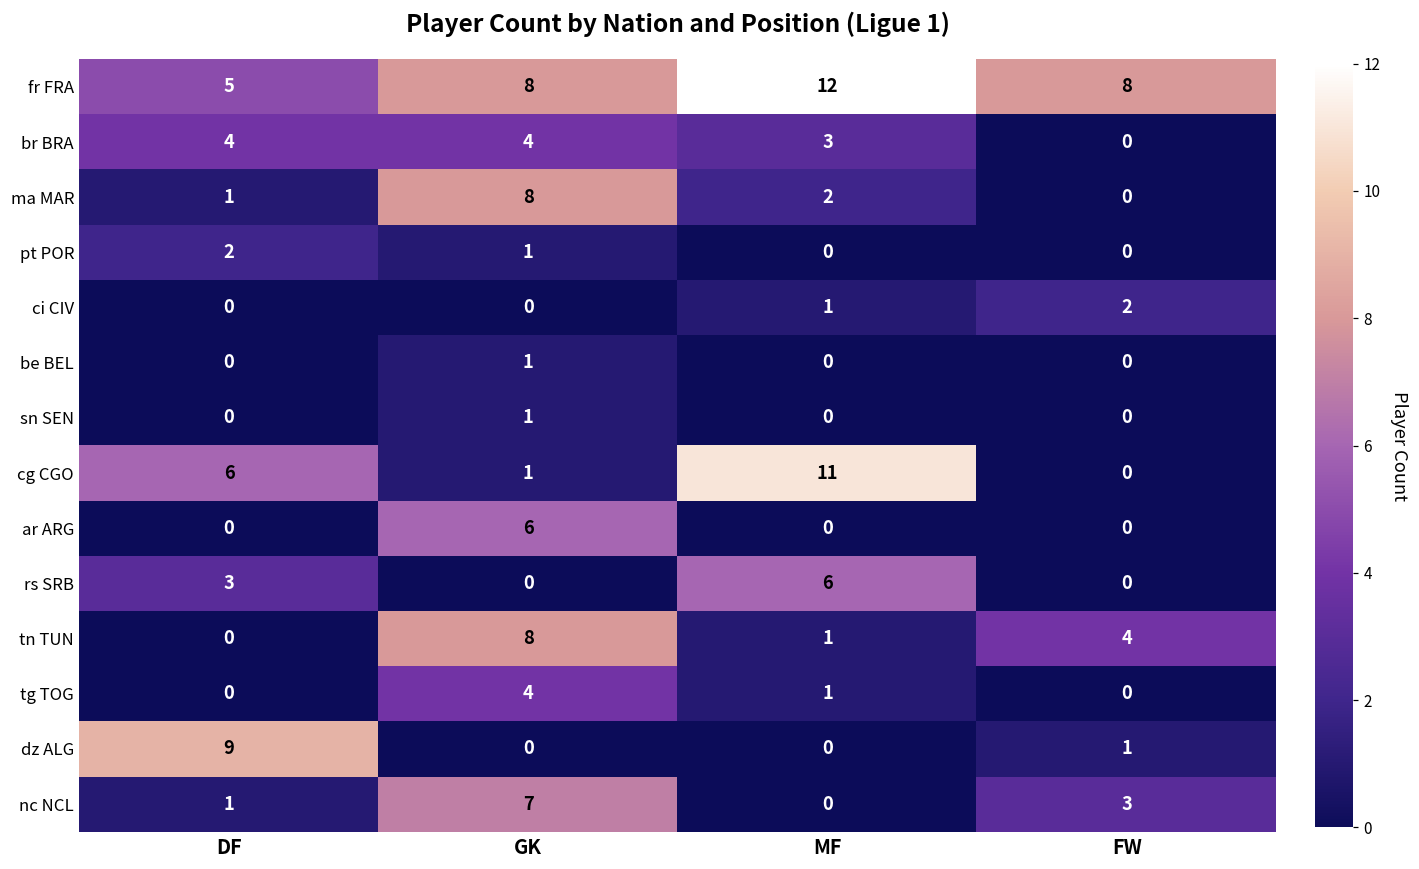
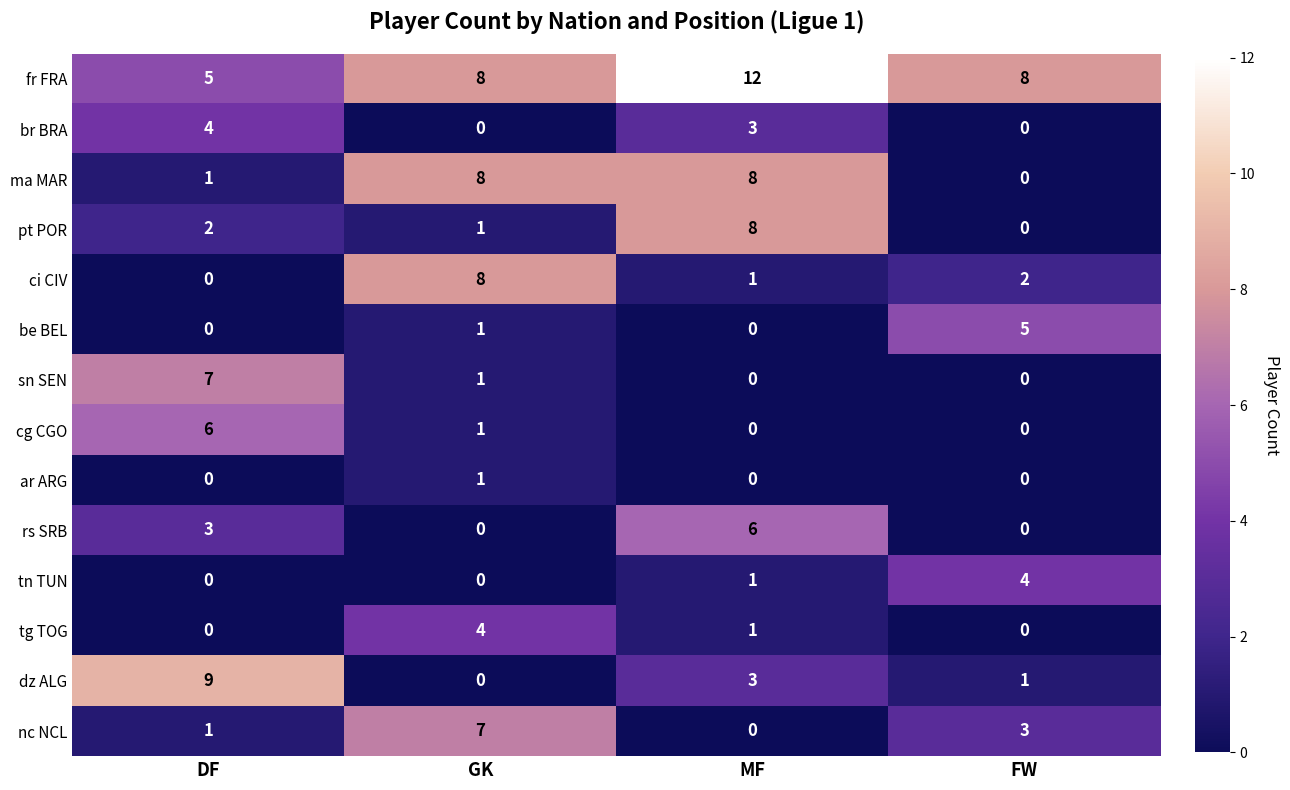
br BRA, GK: 4 -> 0
ma MAR, MF: 2 -> 8
pt POR, MF: 0 -> 8
ci CIV, GK: 0 -> 8
be BEL, FW: 0 -> 5
sn SEN, DF: 0 -> 7
cg CGO, MF: 11 -> 0
ar ARG, GK: 6 -> 1
tn TUN, GK: 8 -> 0
dz ALG, MF: 0 -> 3
